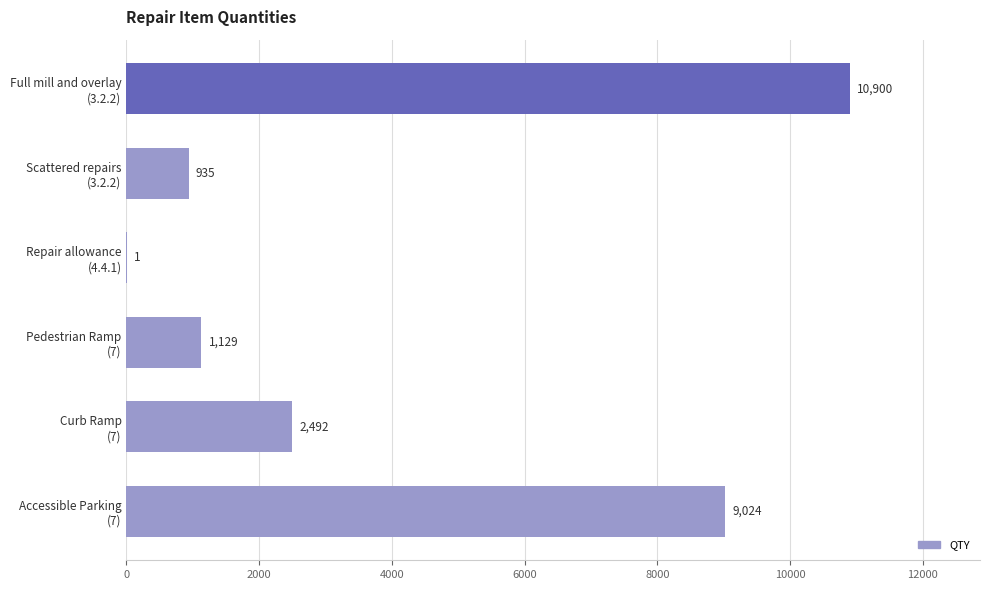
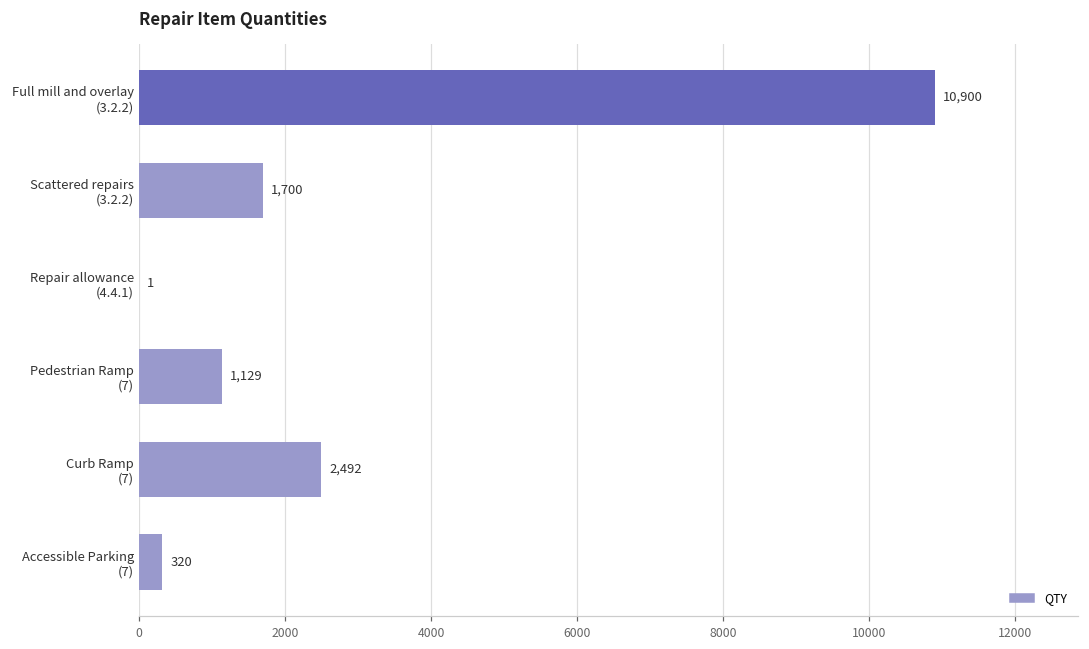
Scattered repairs (3.2.2): 935 -> 1,700
Accessible Parking (7): 9,024 -> 320
